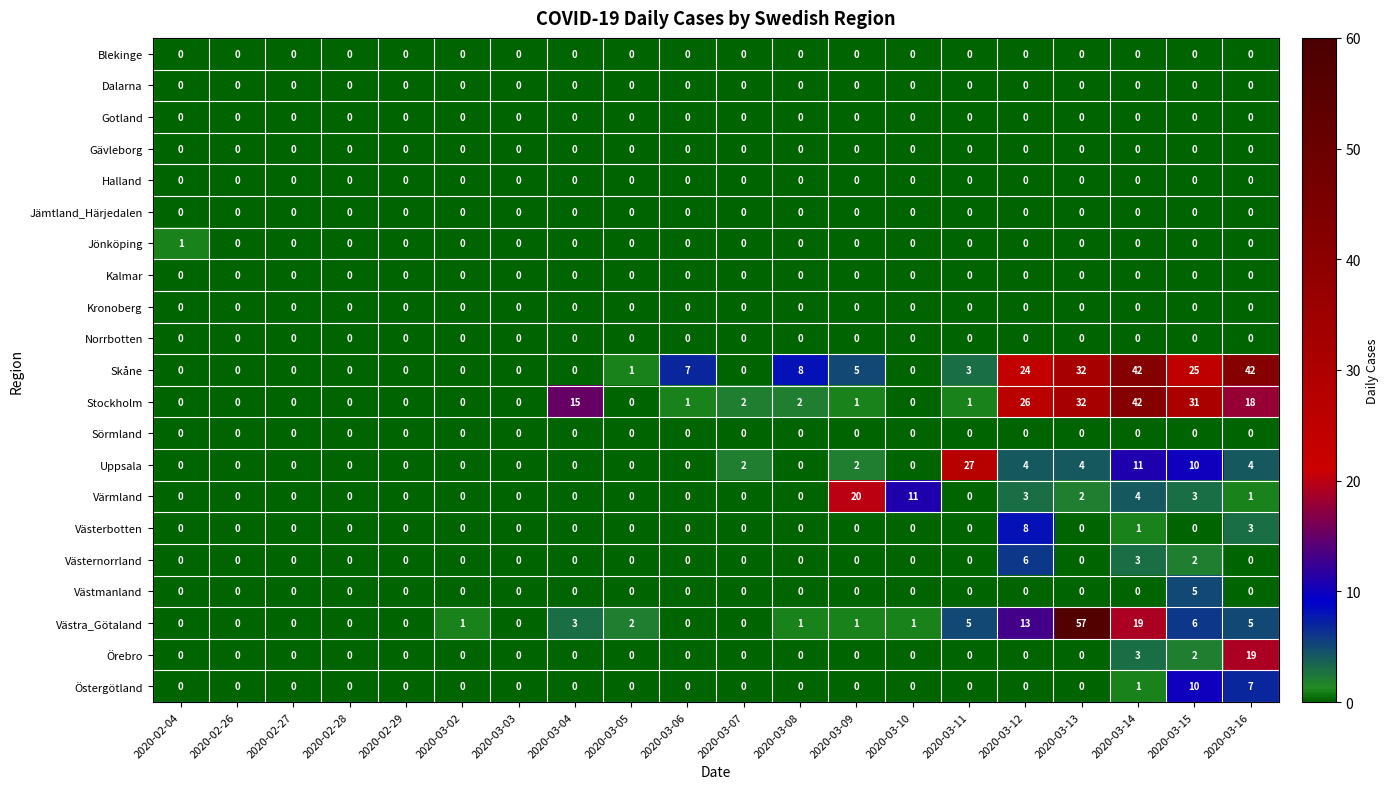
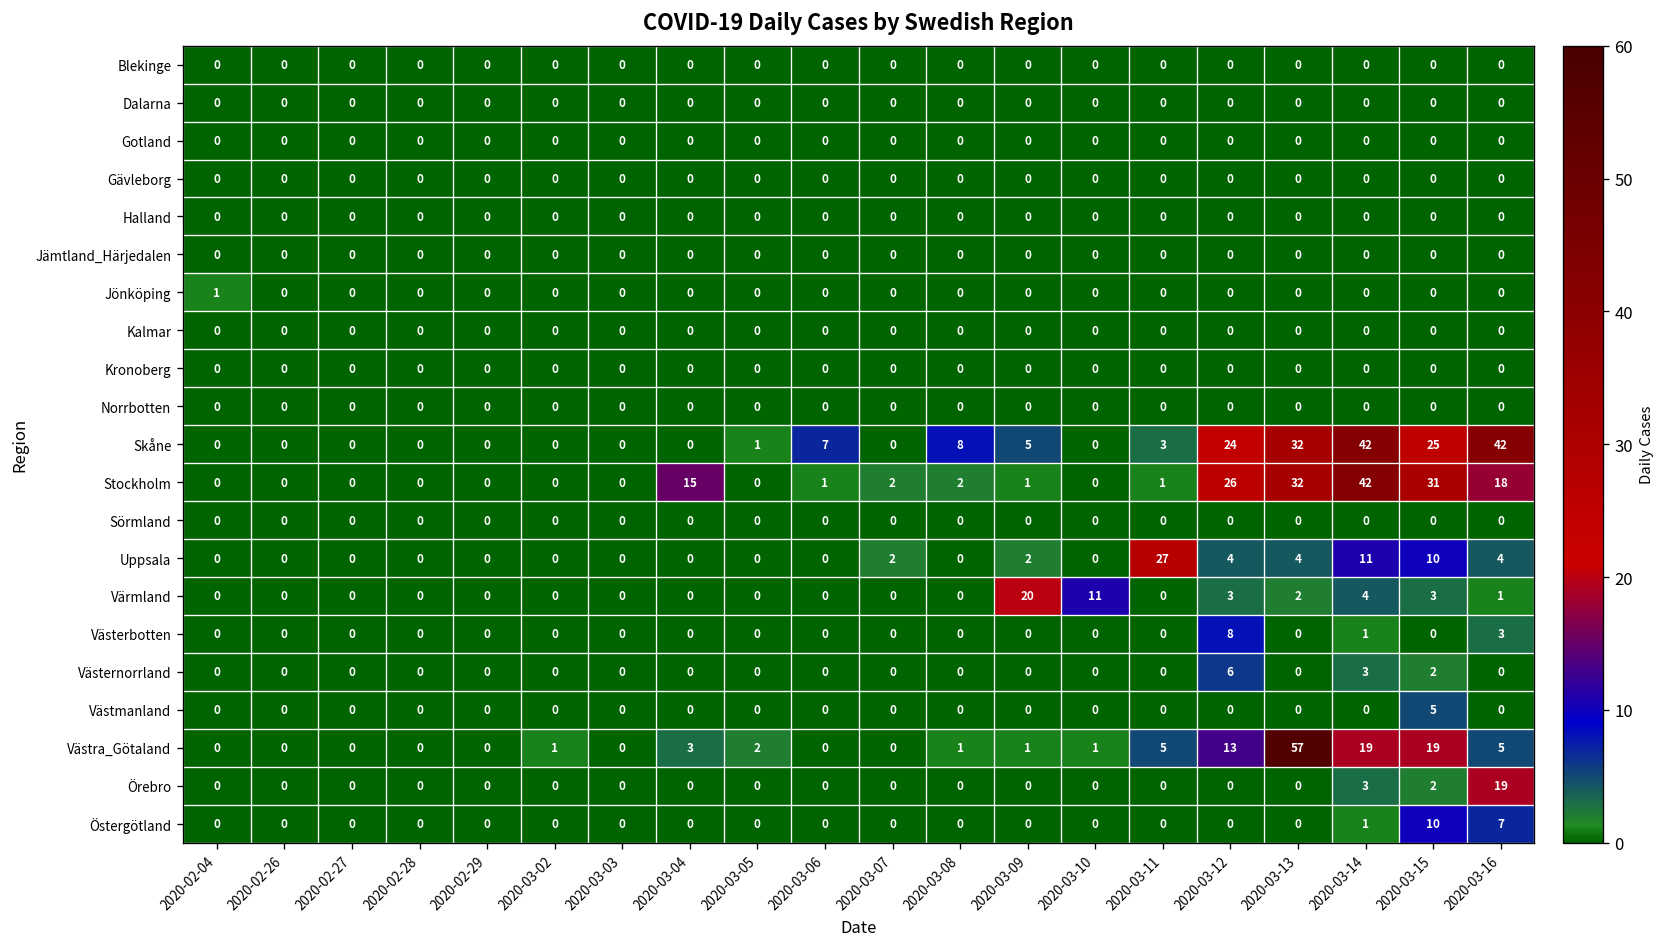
Västra_Götaland, 2020-03-15: 6 -> 19
